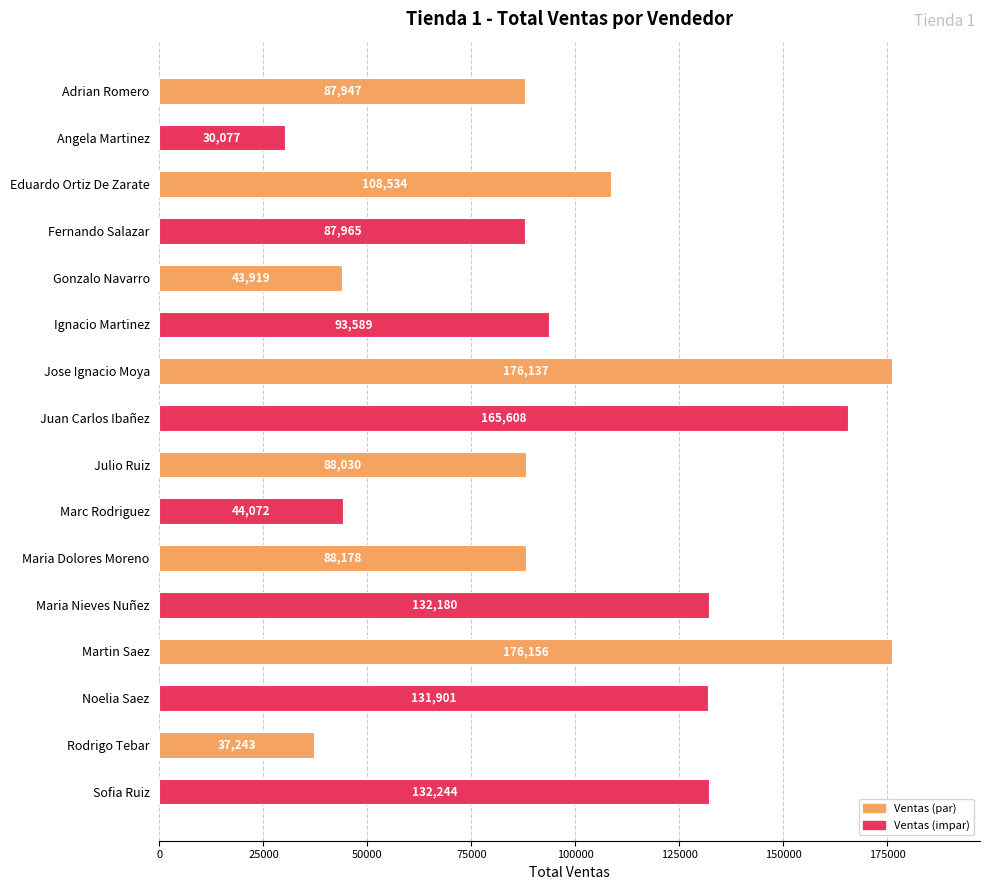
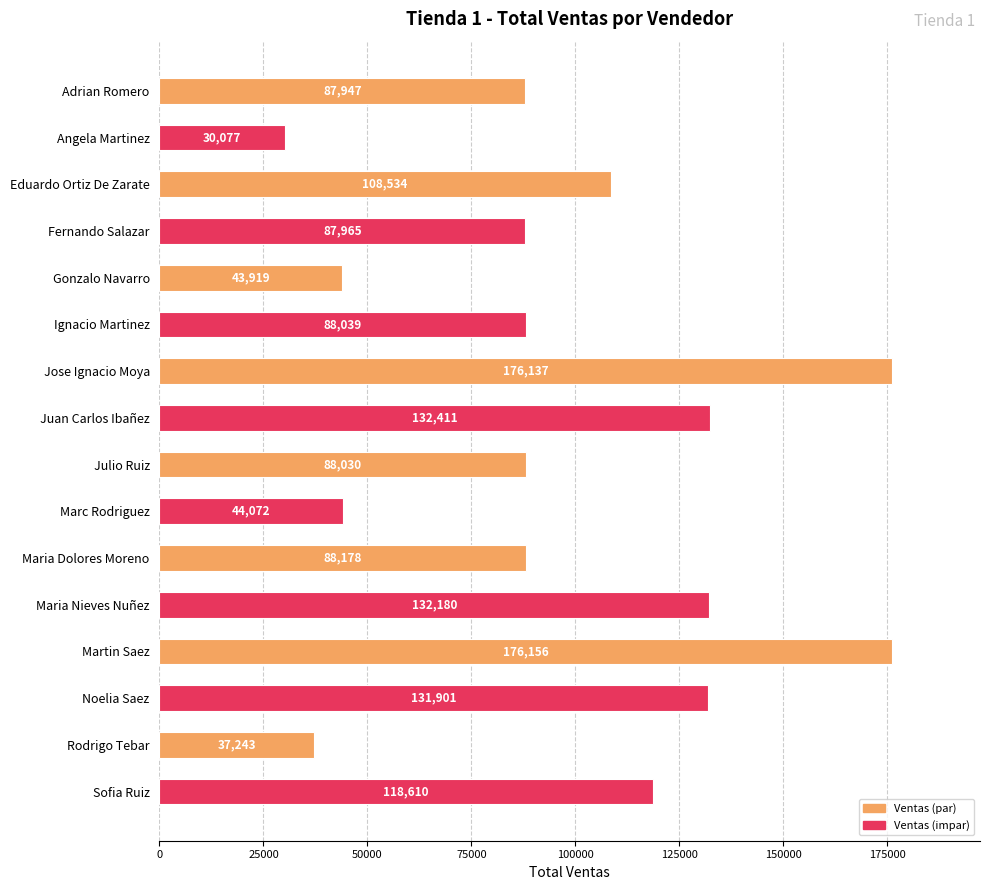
Ignacio Martinez: 93,589 -> 88,039
Juan Carlos Ibañez: 165,608 -> 132,411
Sofia Ruiz: 132,244 -> 118,610
